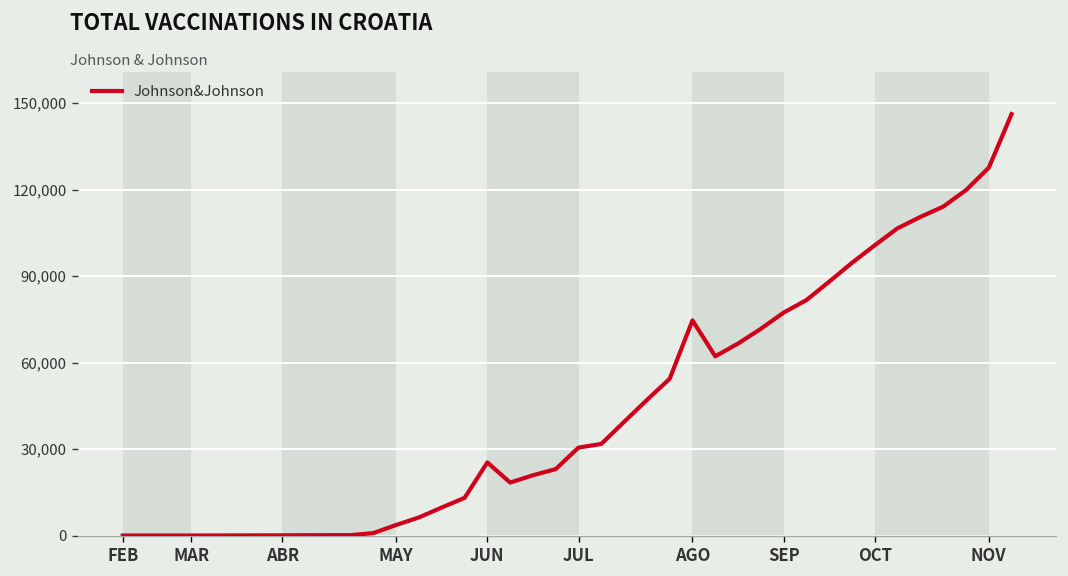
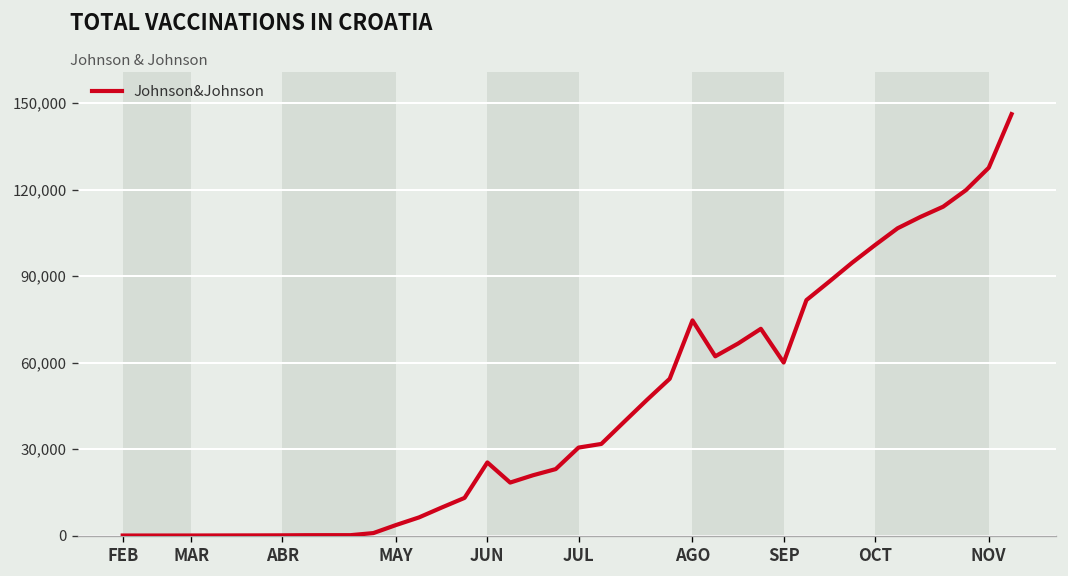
SEP: 77,000 -> 60,000
